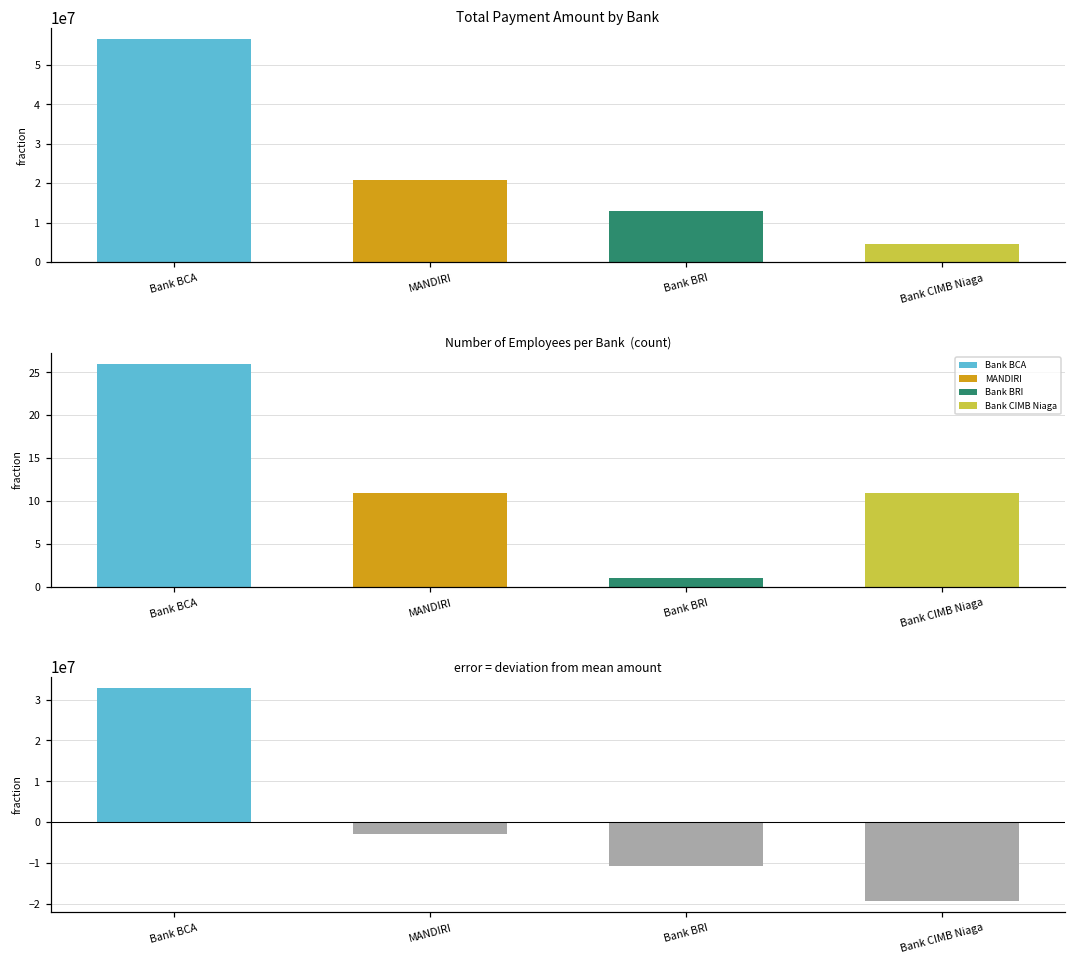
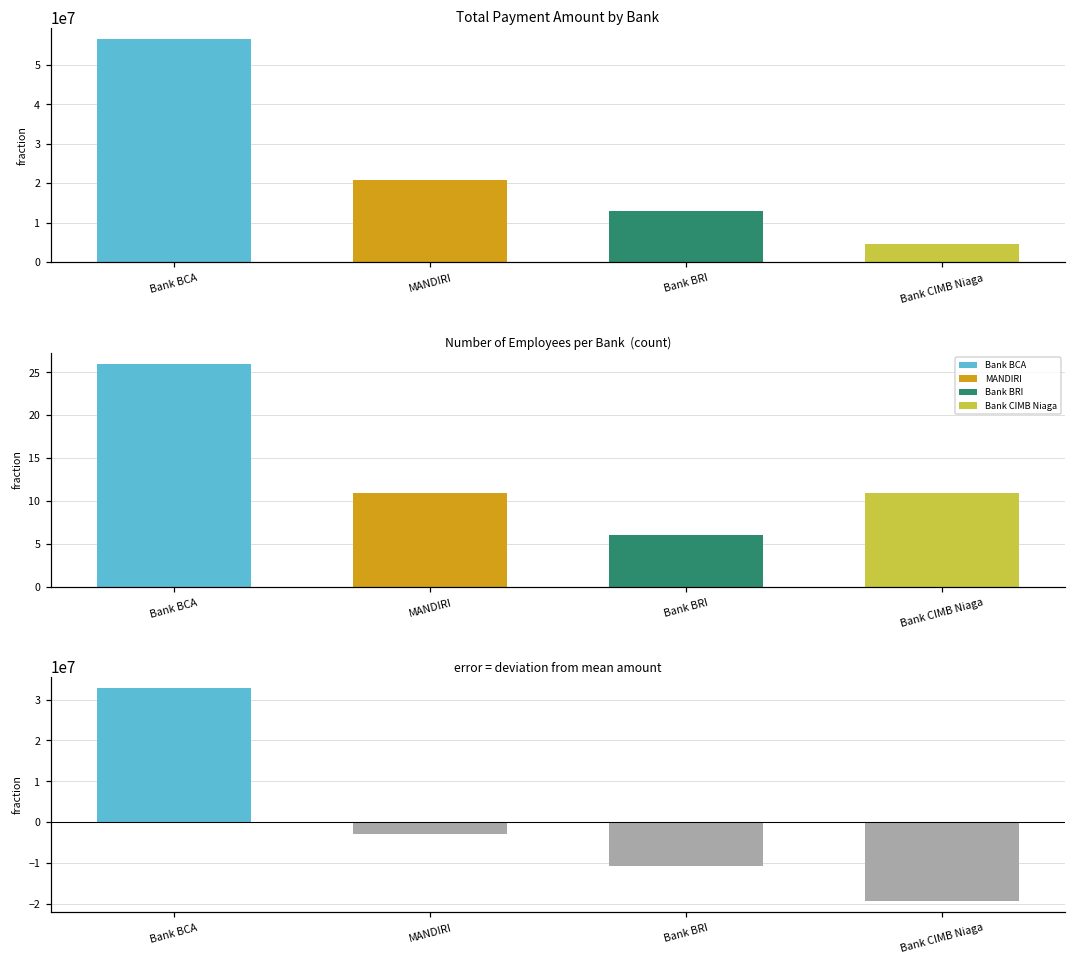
Number of Employees per Bank (count), Bank BRI: 1 -> 6
